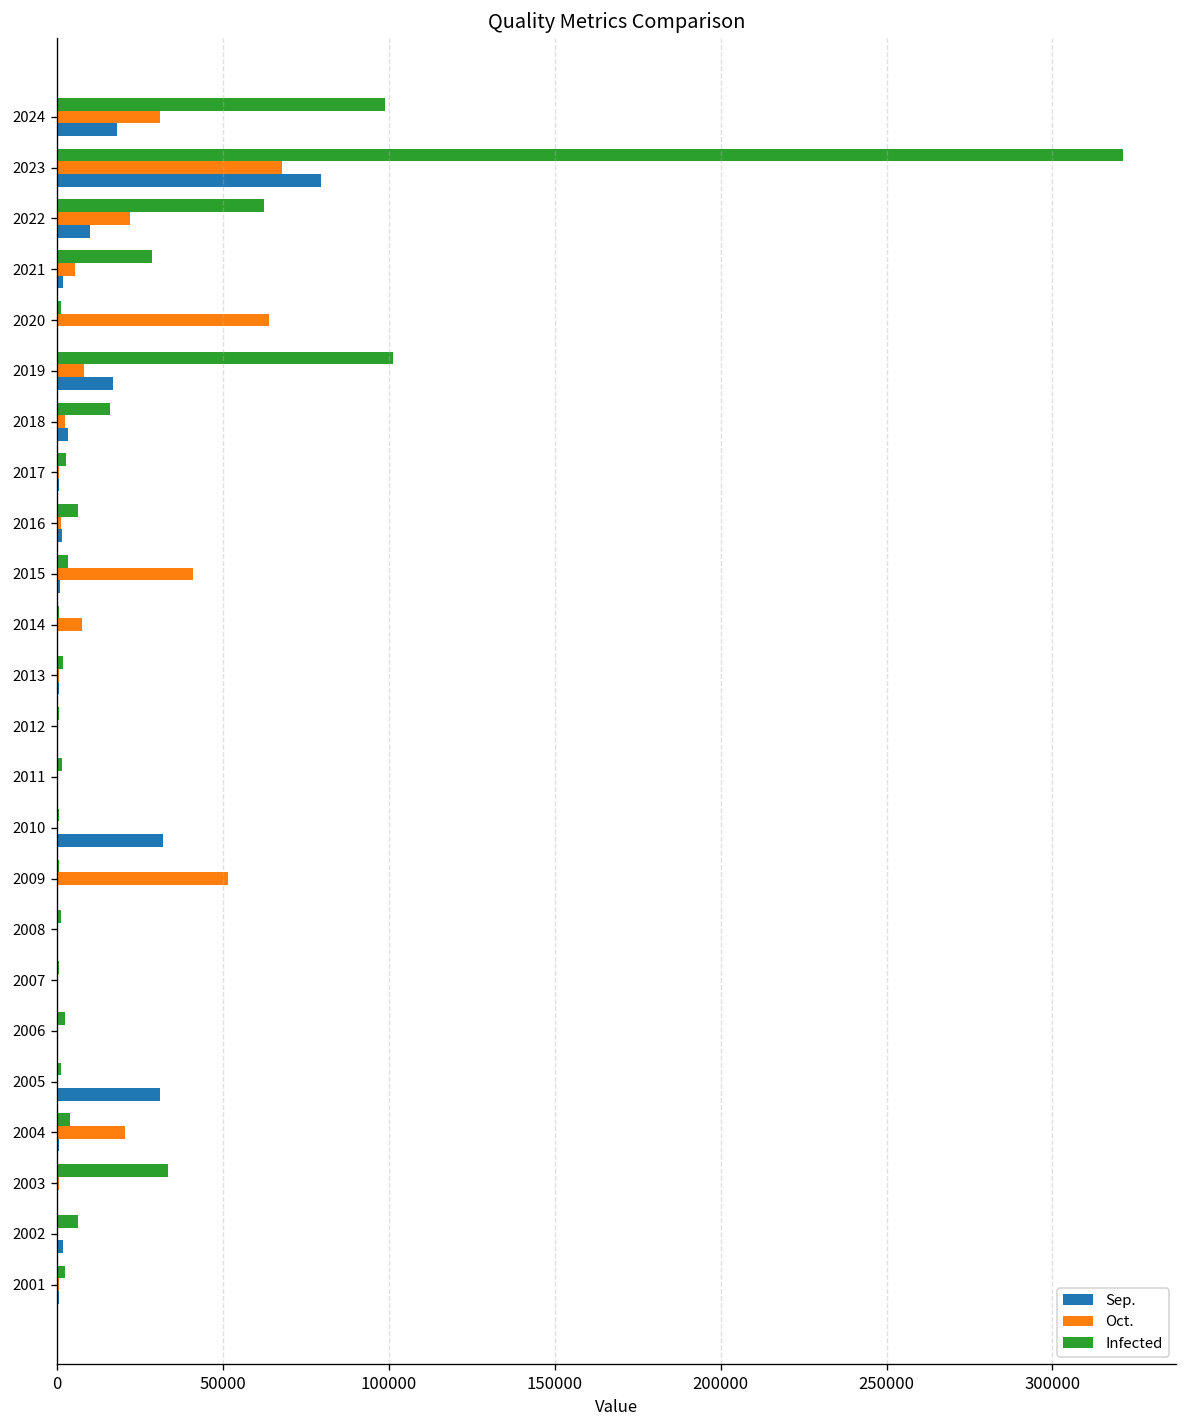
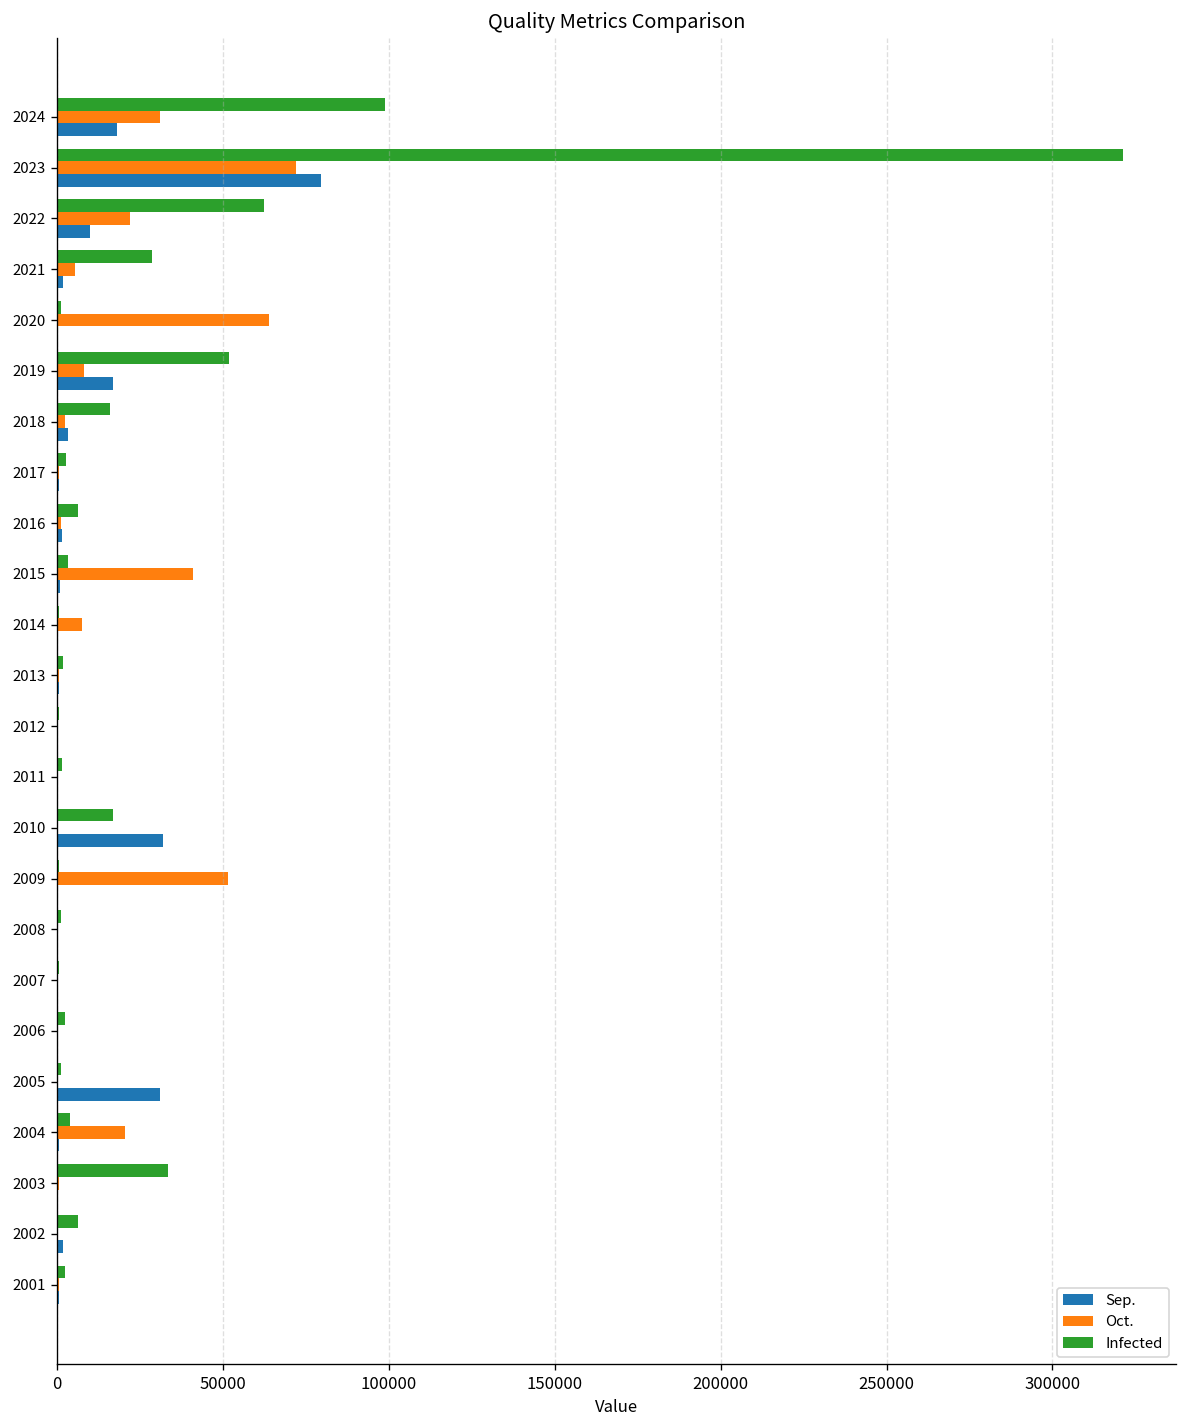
Oct., 2023: 68000 -> 72000
Infected, 2019: 101000 -> 52000
Infected, 2010: 0 -> 17000
